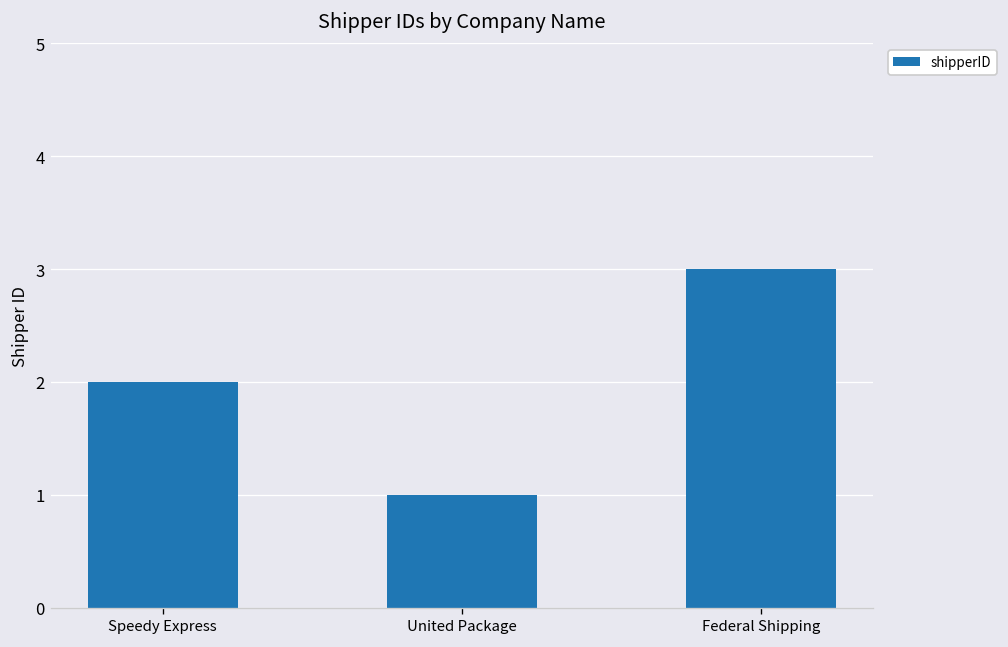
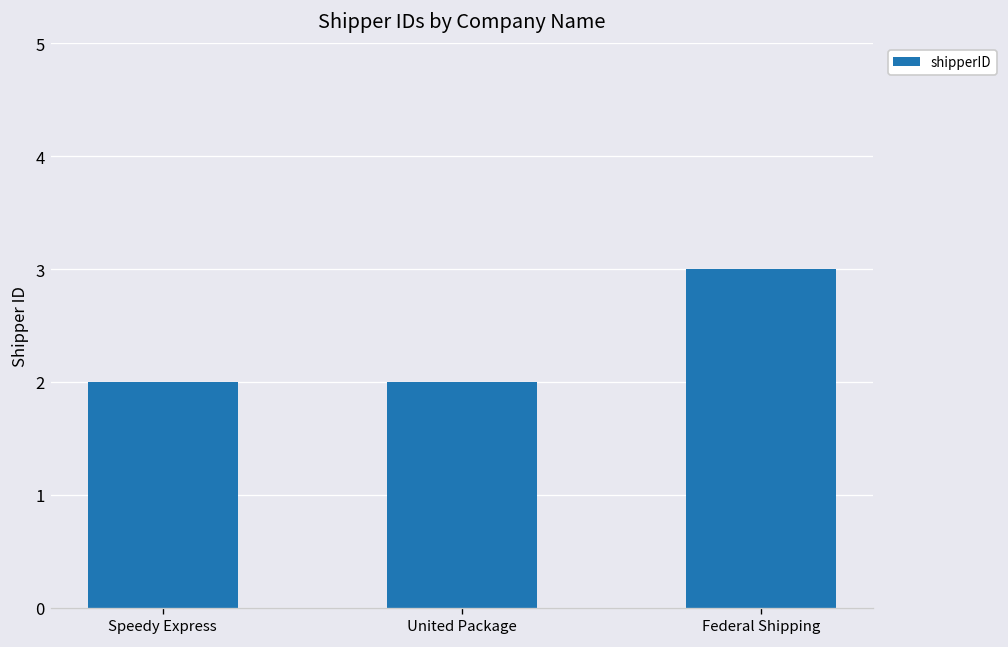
United Package: 1 -> 2
